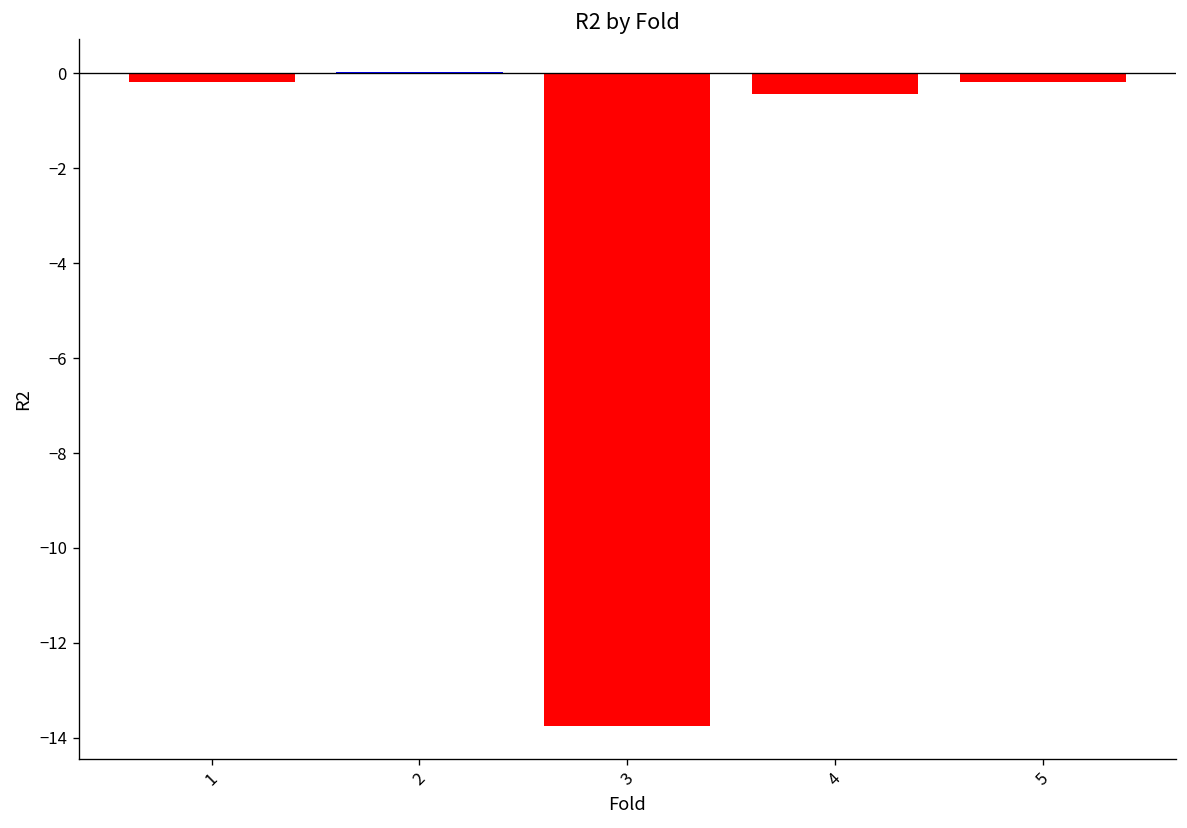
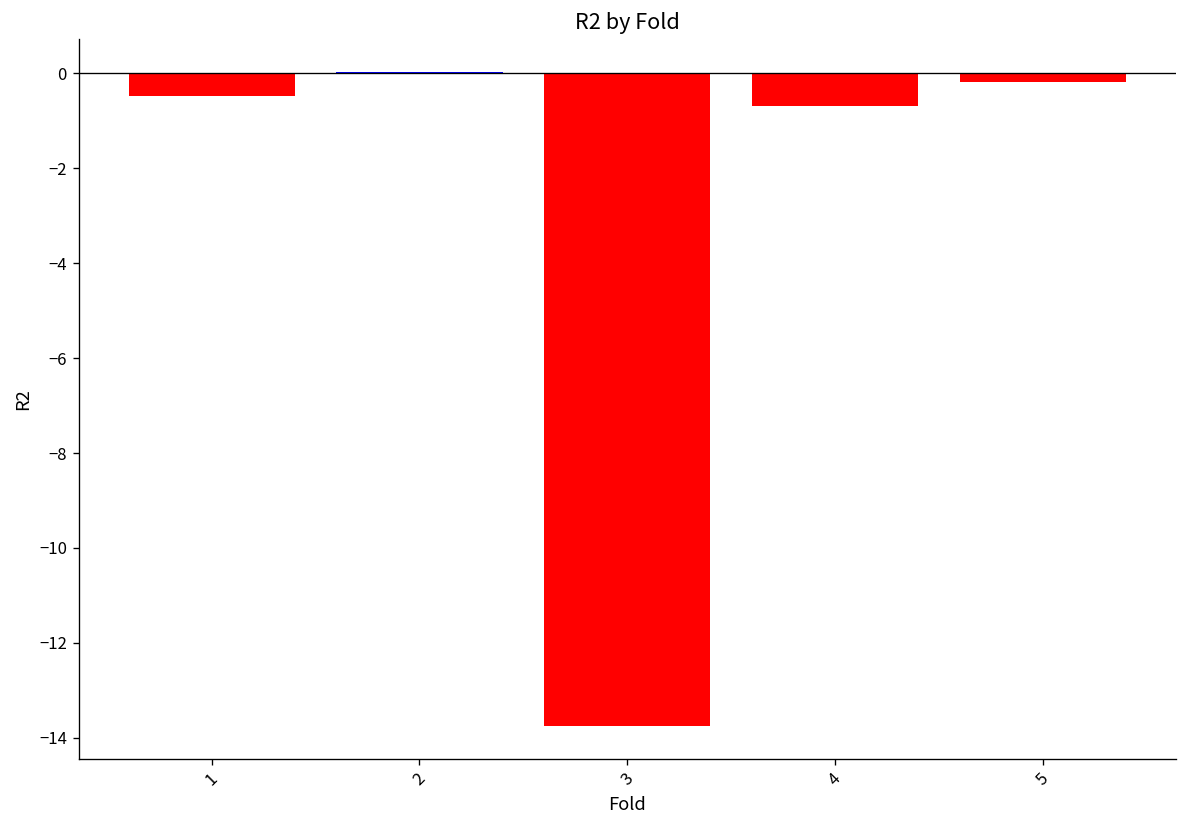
1: -0.2 -> -0.5
4: -0.4 -> -0.7
